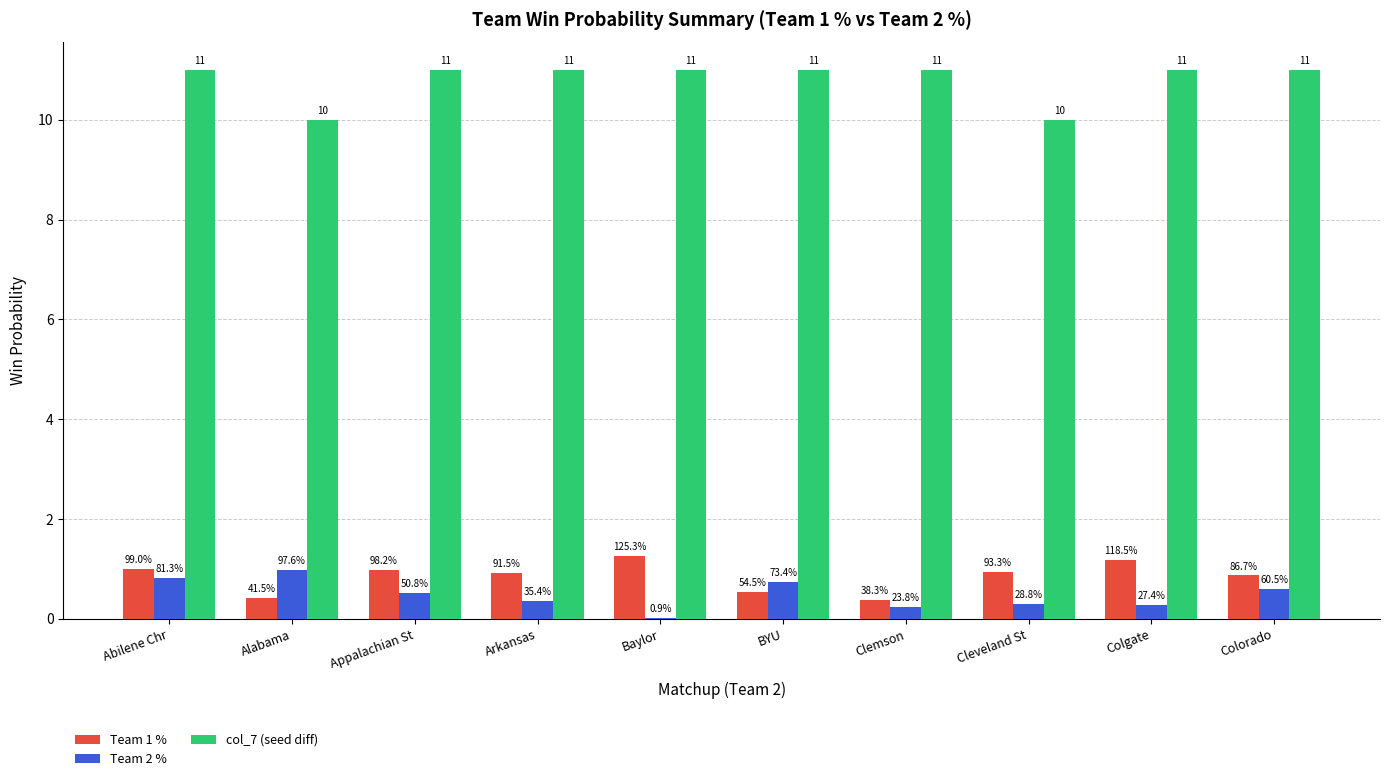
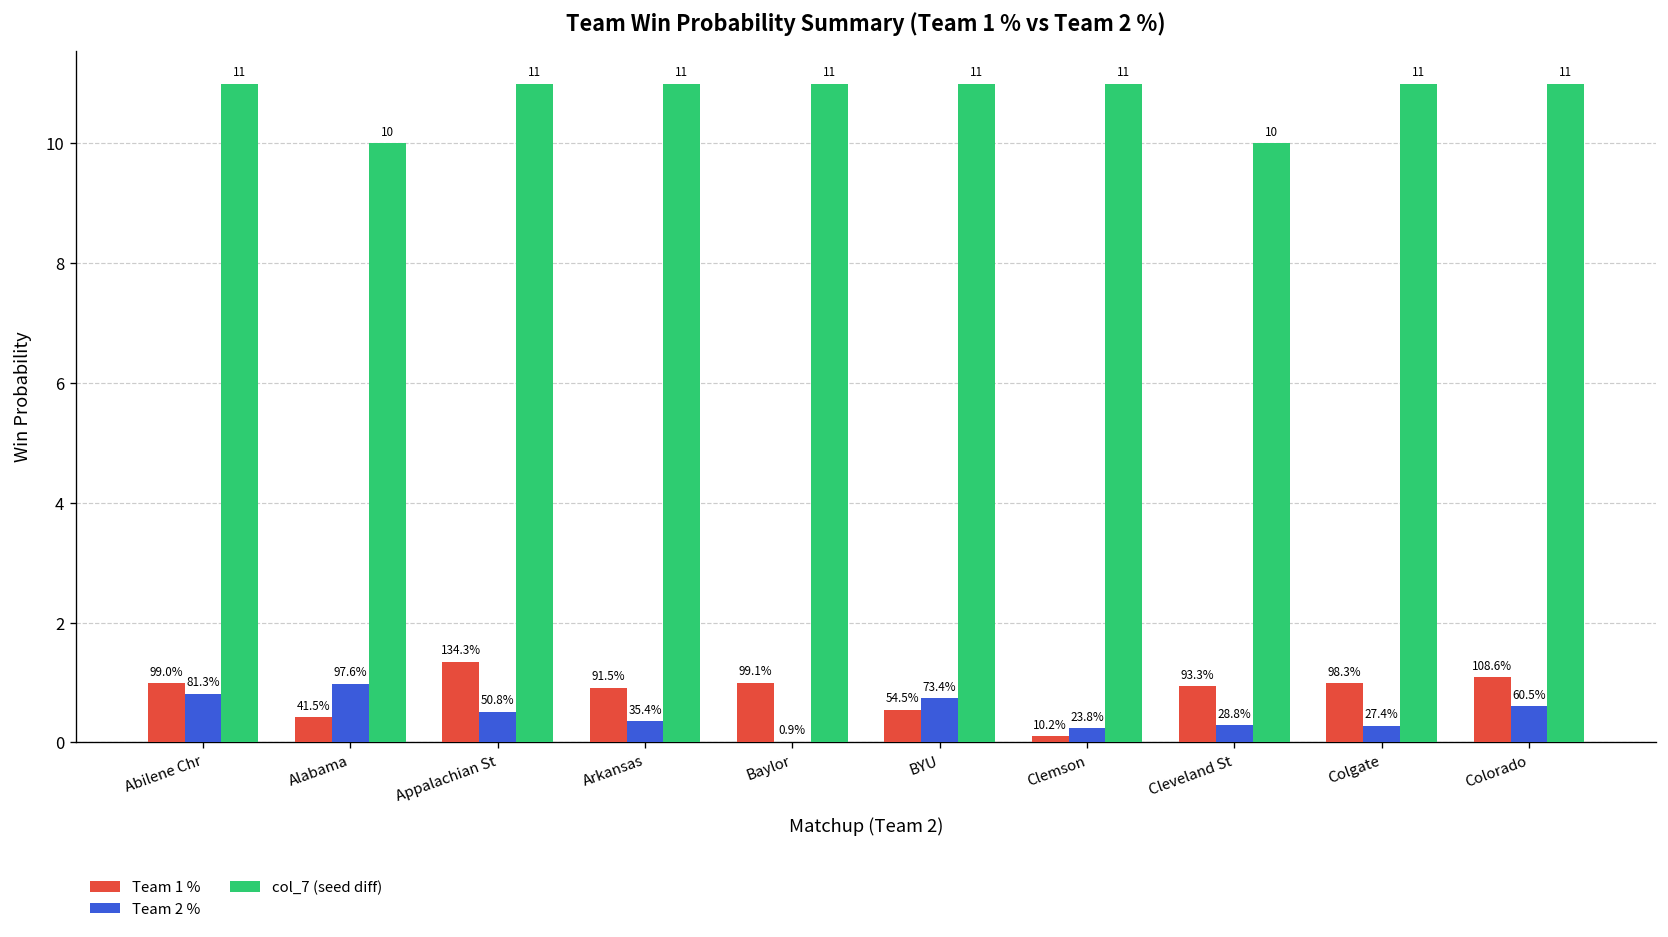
Team 1 %, Appalachian St: 98.2% -> 134.3%
Team 1 %, Baylor: 125.3% -> 99.1%
Team 1 %, Clemson: 38.3% -> 10.2%
Team 1 %, Colgate: 118.5% -> 98.3%
Team 1 %, Colorado: 86.7% -> 108.6%
